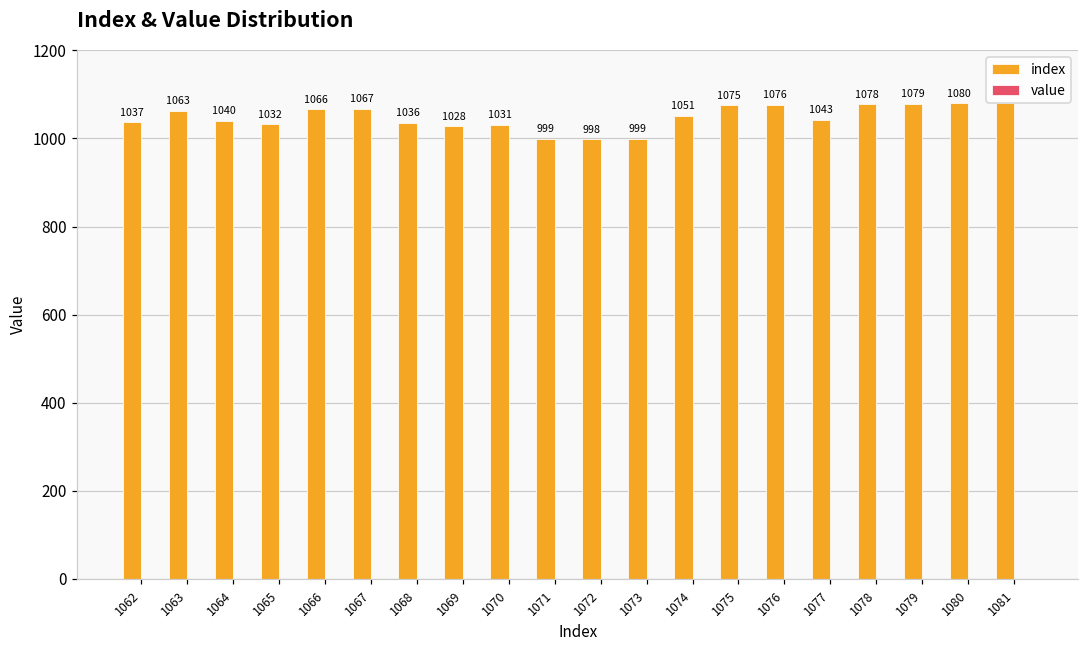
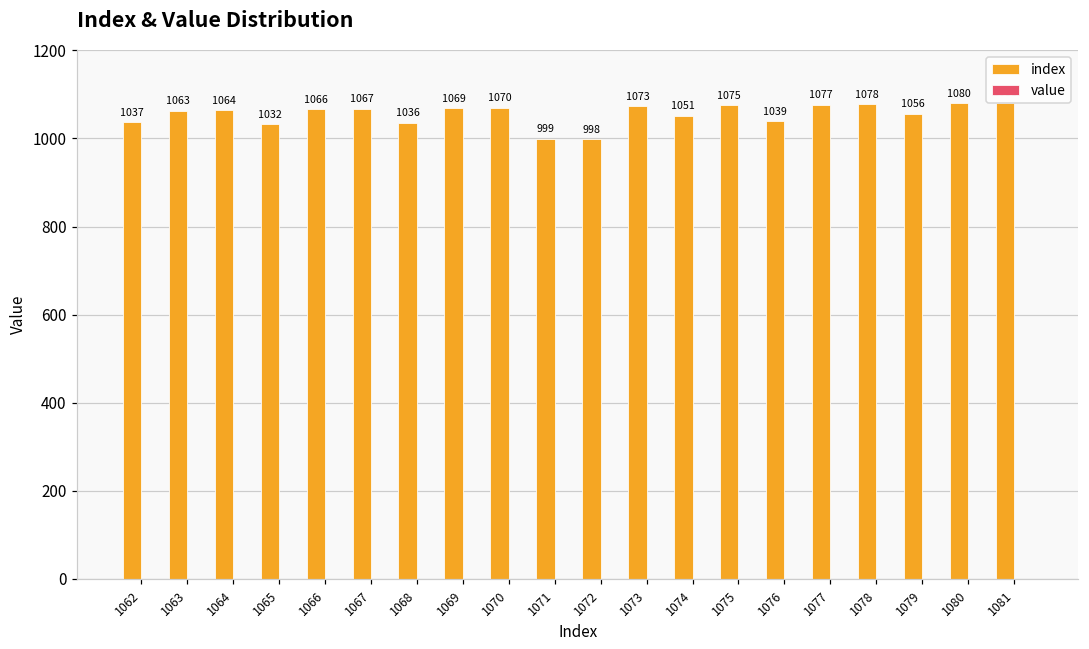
index, 1064: 1040 -> 1064
index, 1069: 1028 -> 1069
index, 1070: 1031 -> 1070
index, 1073: 999 -> 1073
index, 1076: 1076 -> 1039
index, 1077: 1043 -> 1077
index, 1079: 1079 -> 1056
